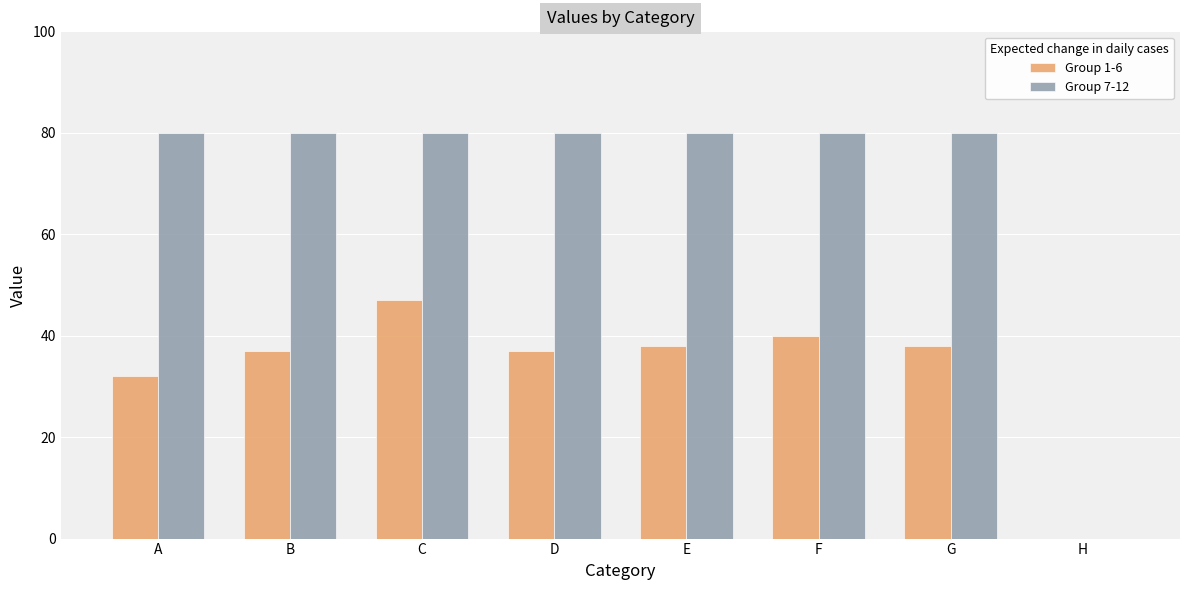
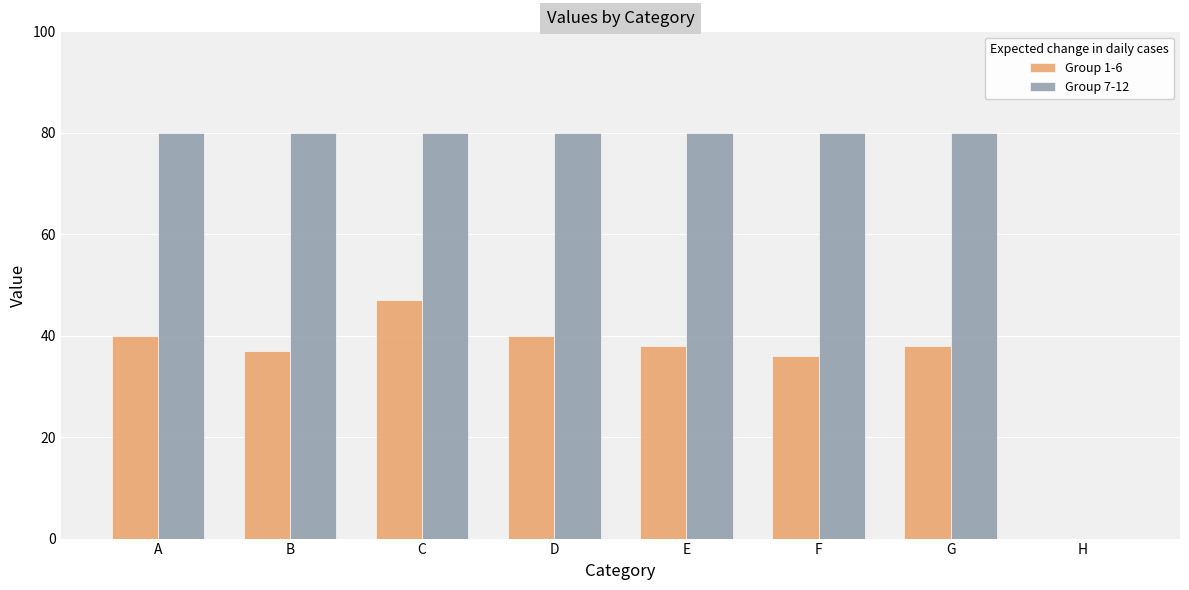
Group 1-6, A: 32 -> 40
Group 1-6, D: 37 -> 40
Group 1-6, F: 40 -> 36
